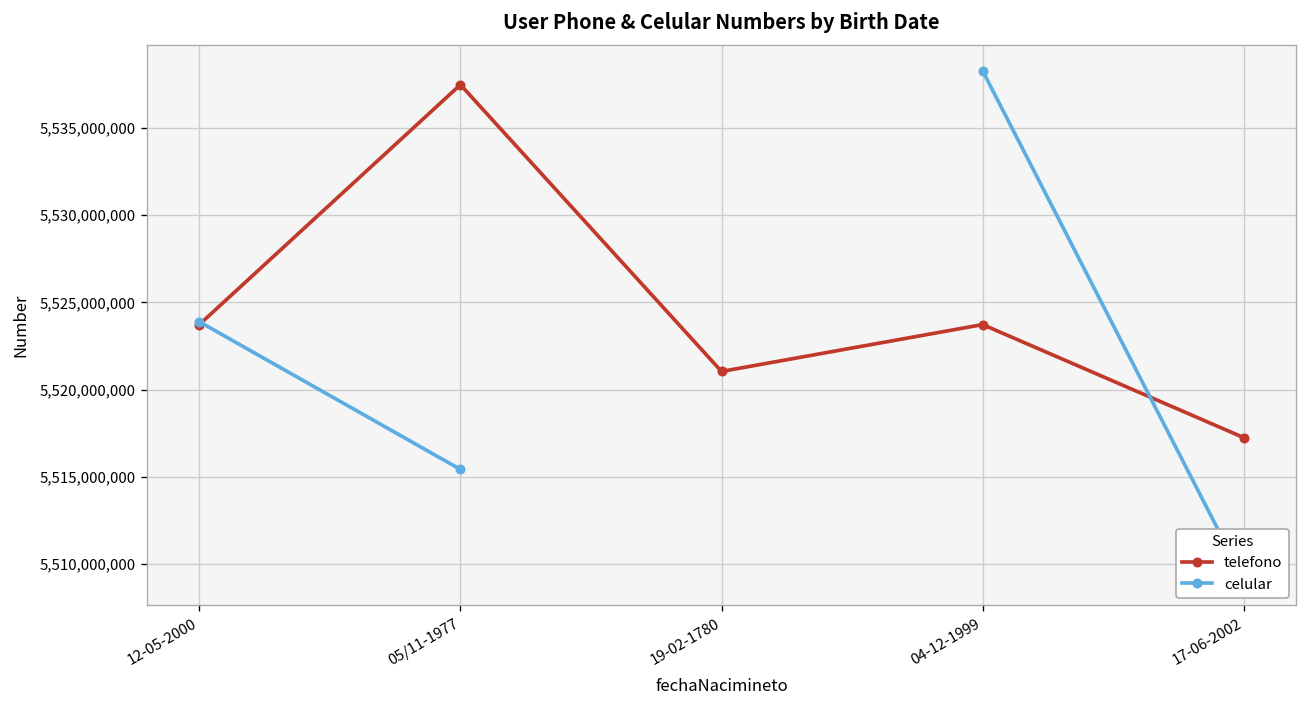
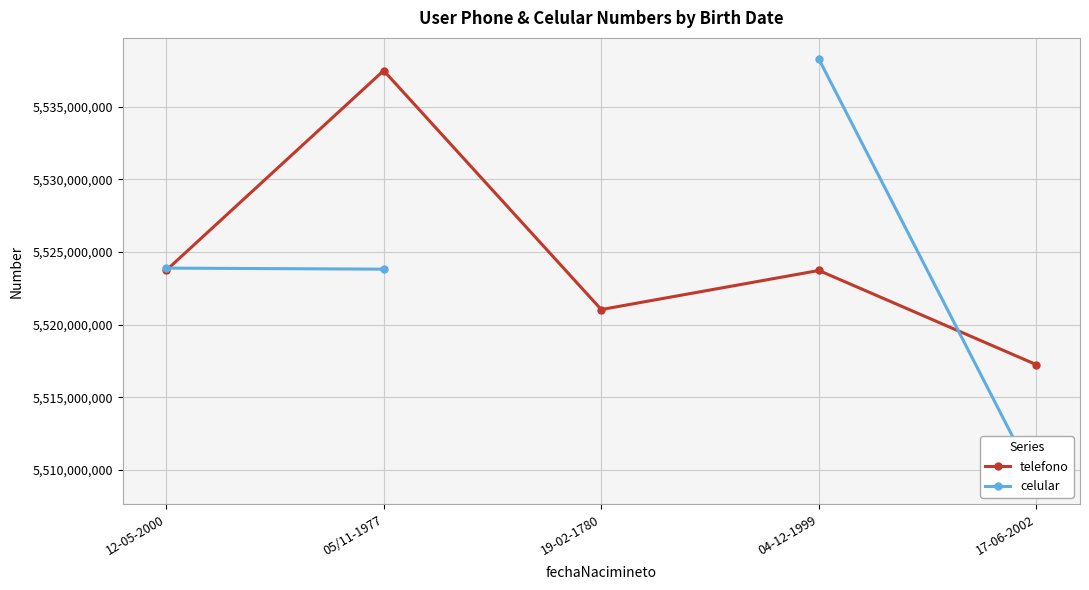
celular, 05/11-1977: 5,515,400,000 -> 5,523,800,000
